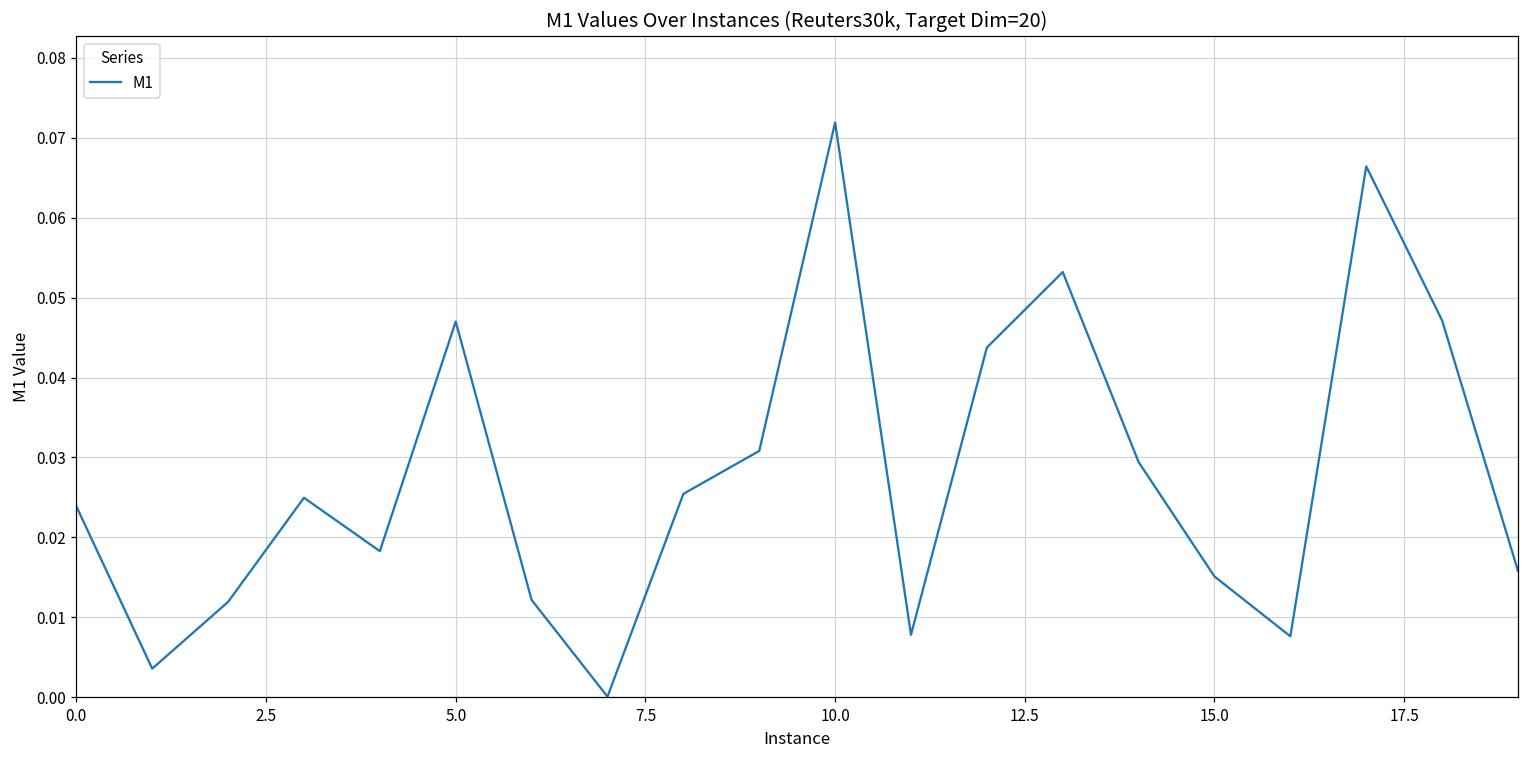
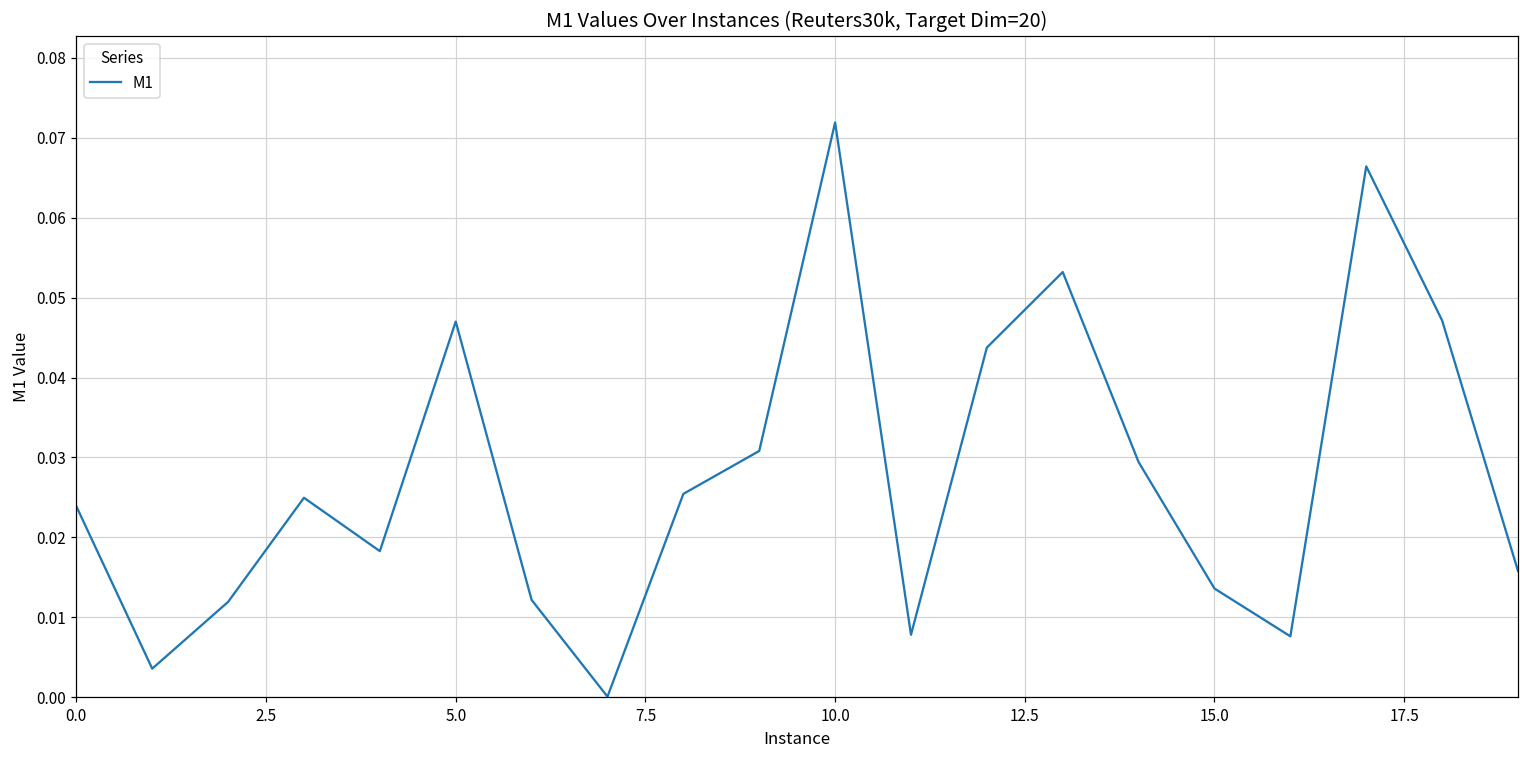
15.0: 0.015 -> 0.014
